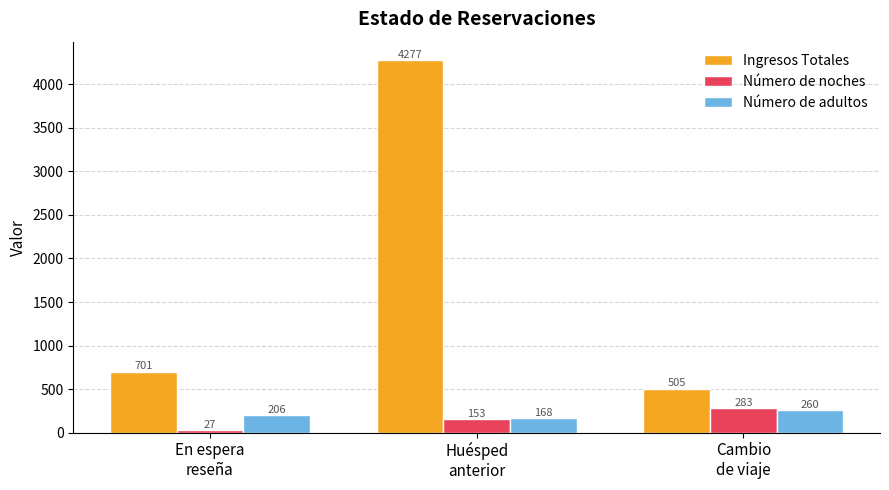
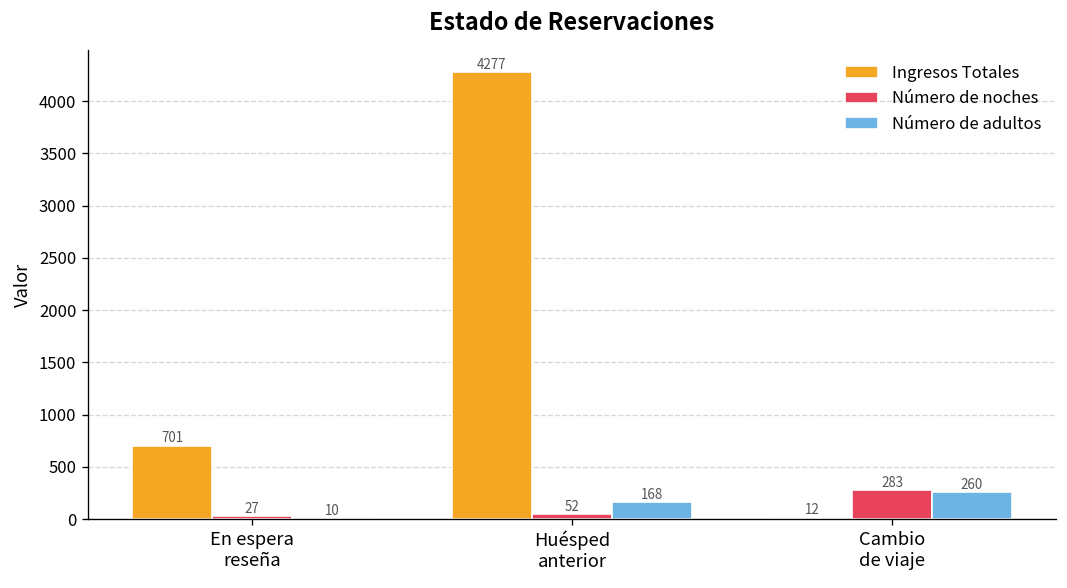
Número de adultos, En espera reseña: 206 -> 10
Número de noches, Huésped anterior: 153 -> 52
Ingresos Totales, Cambio de viaje: 505 -> 12
